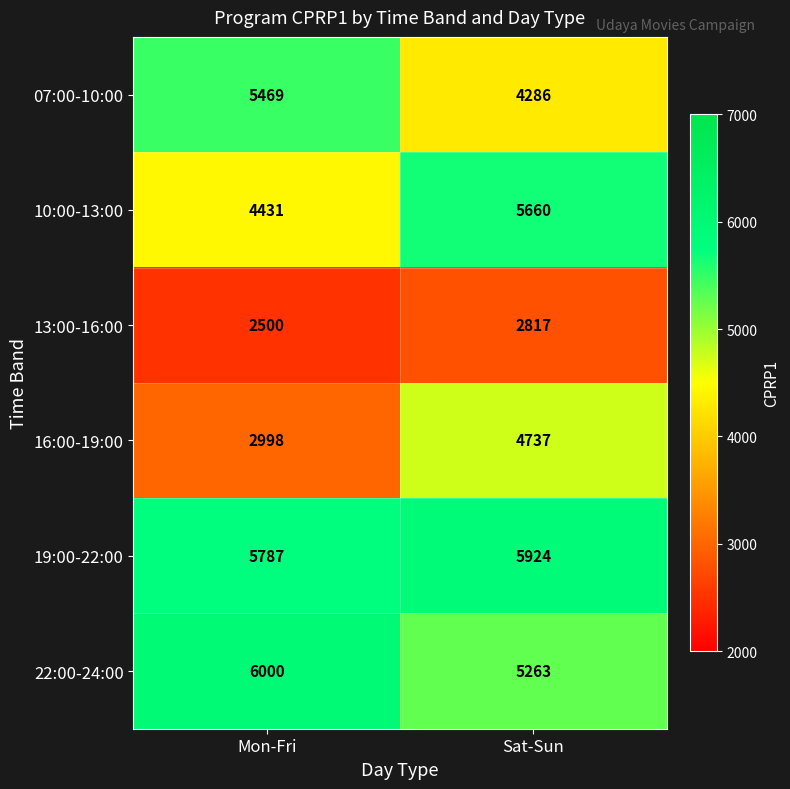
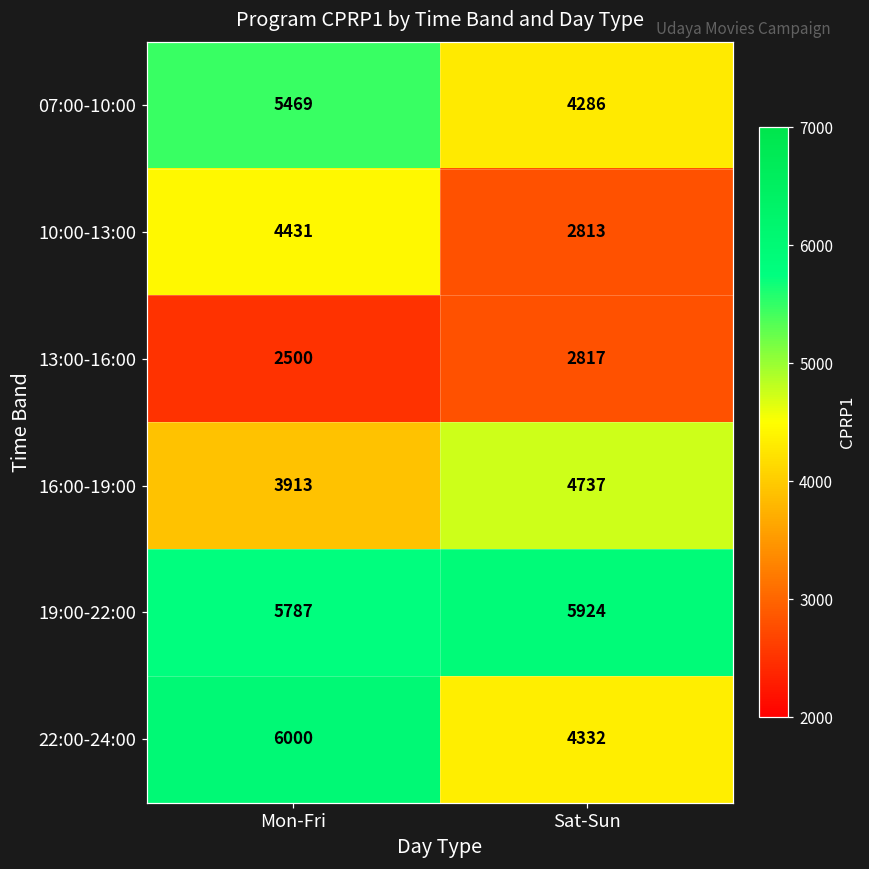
10:00-13:00, Sat-Sun: 5660 -> 2813
16:00-19:00, Mon-Fri: 2998 -> 3913
22:00-24:00, Sat-Sun: 5263 -> 4332
